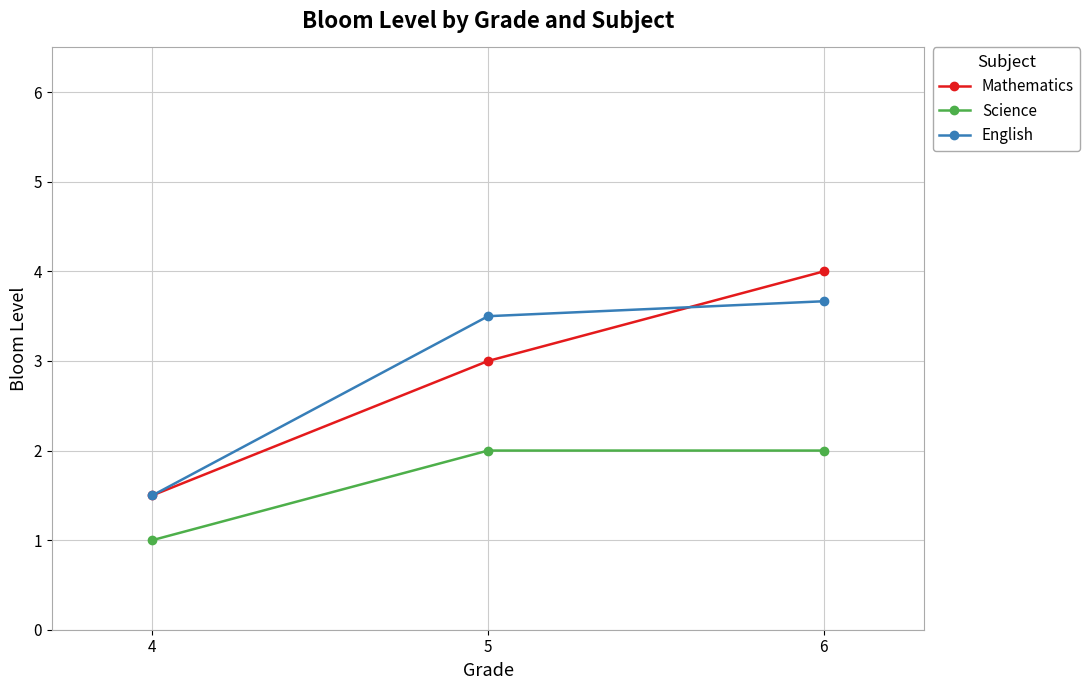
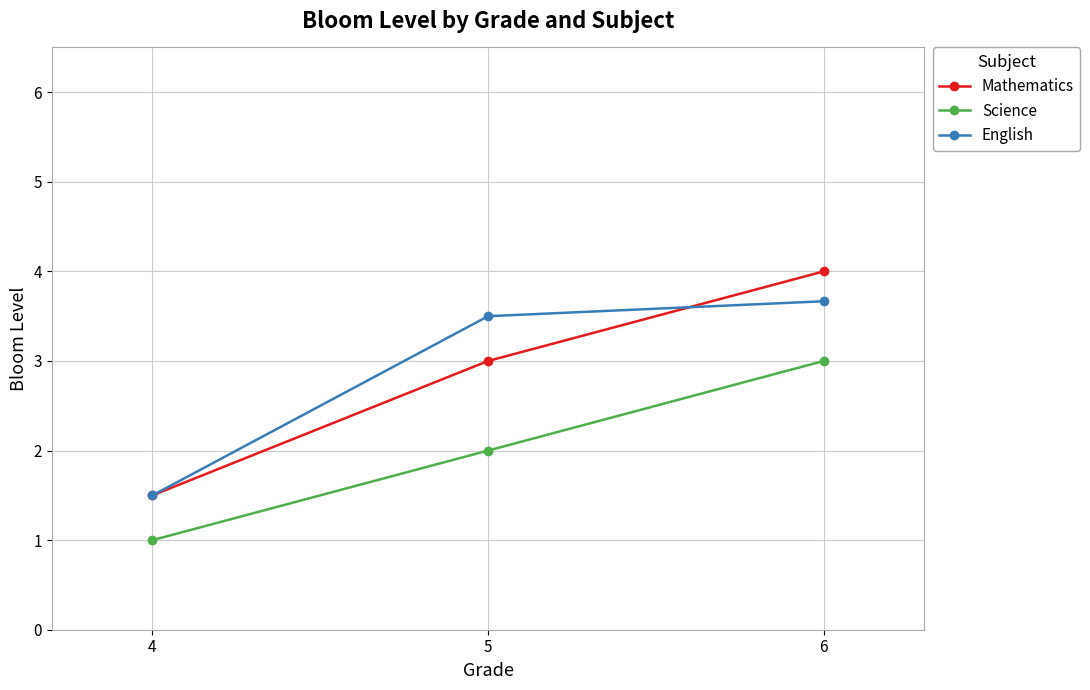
Science, 6: 2 -> 3
